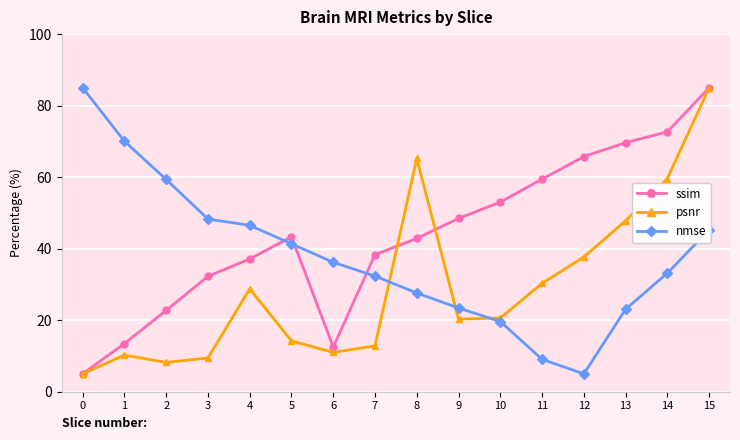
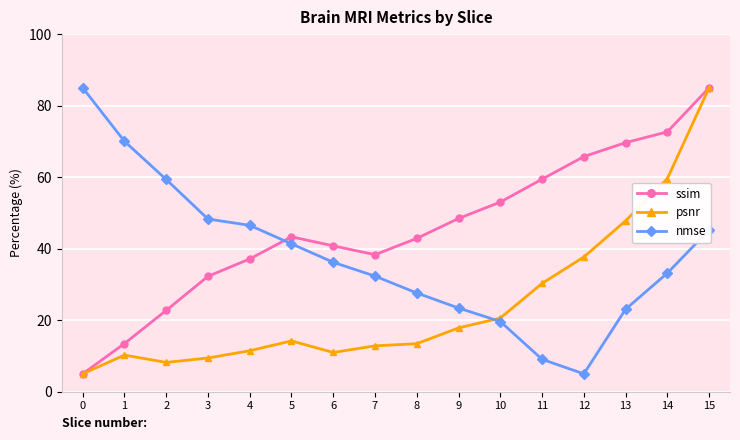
psnr, 4: 29 -> 11
ssim, 6: 13 -> 41
psnr, 8: 65 -> 13
psnr, 9: 20 -> 18
